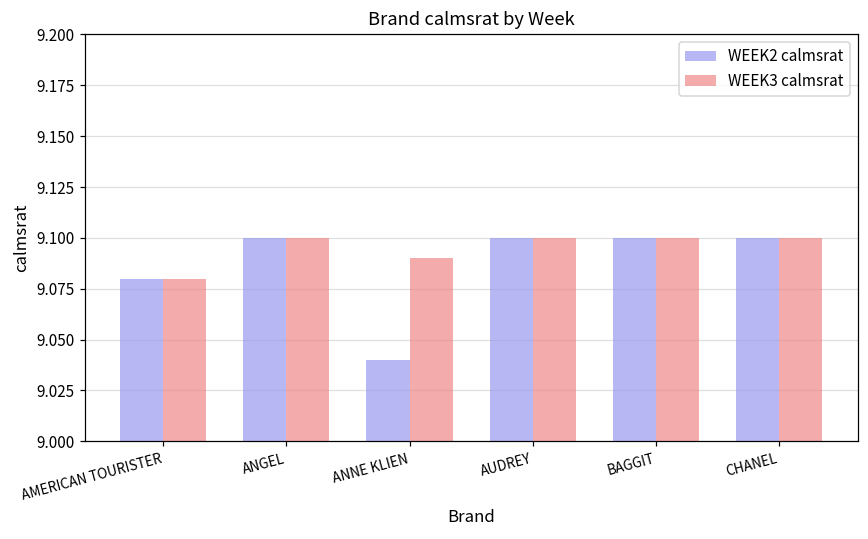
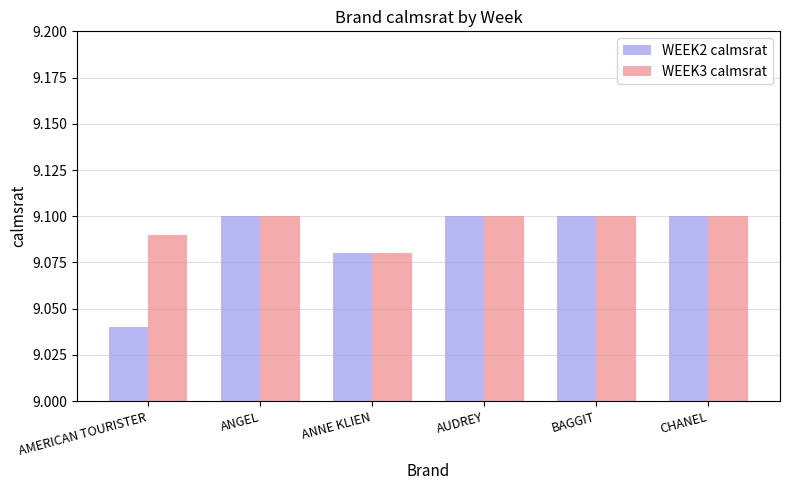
WEEK2 calmsrat, AMERICAN TOURISTER: 9.08 -> 9.04
WEEK3 calmsrat, AMERICAN TOURISTER: 9.08 -> 9.09
WEEK2 calmsrat, ANNE KLIEN: 9.04 -> 9.08
WEEK3 calmsrat, ANNE KLIEN: 9.09 -> 9.08
